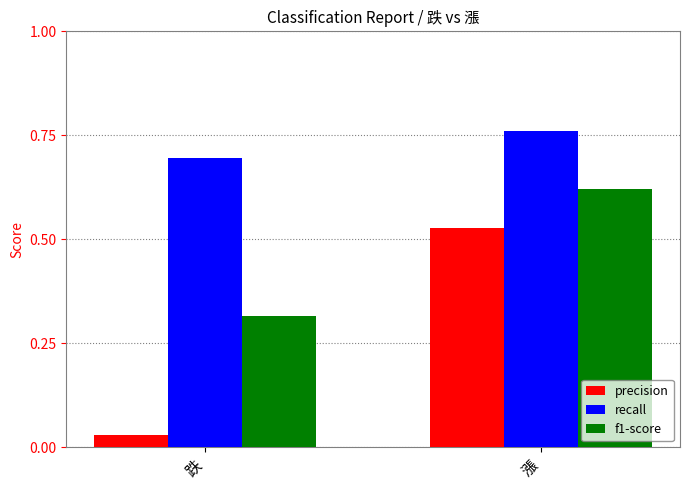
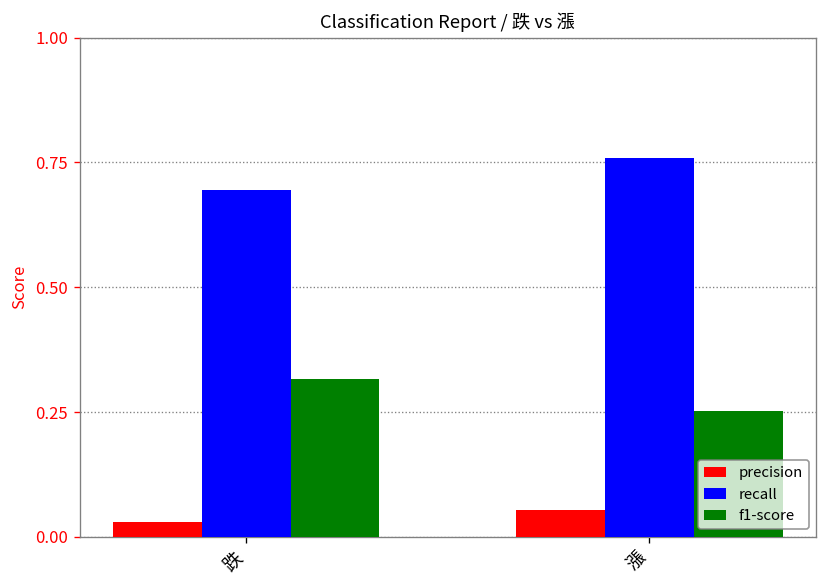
precision, 漲: 0.53 -> 0.05
f1-score, 漲: 0.62 -> 0.25
